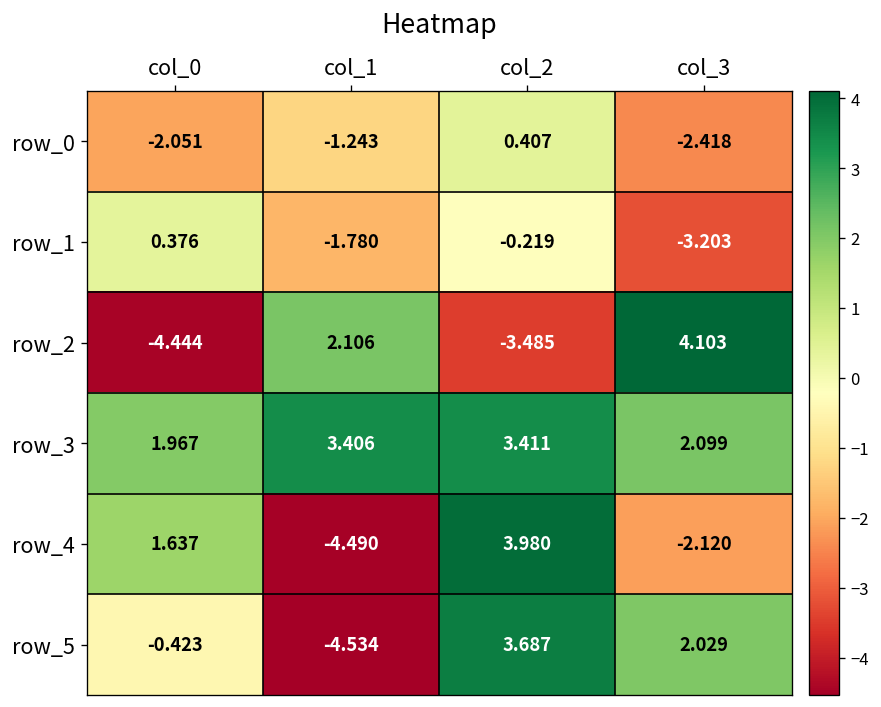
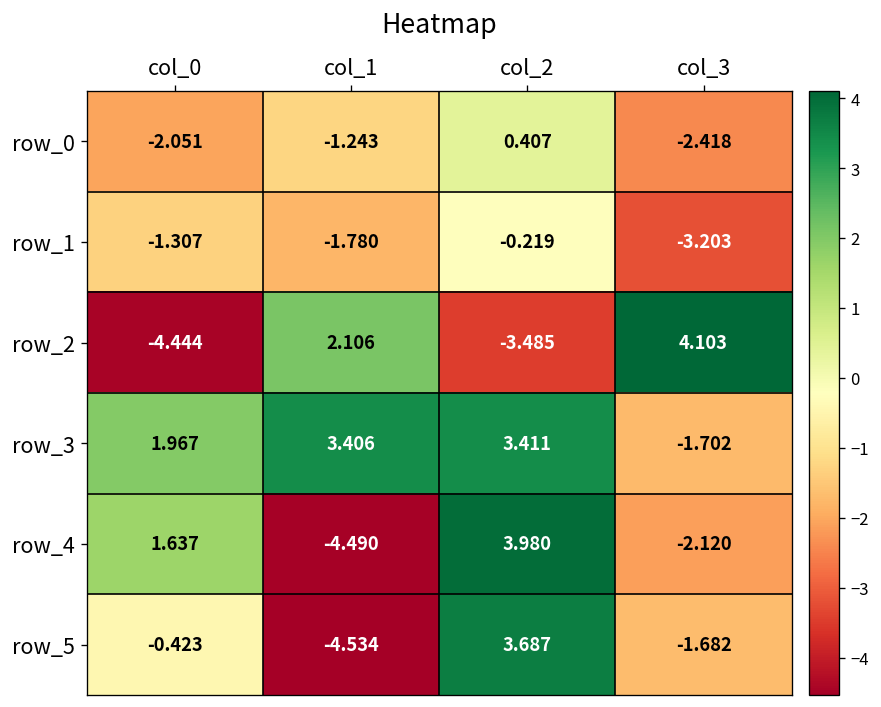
row_1, col_0: 0.376 -> -1.307
row_3, col_3: 2.099 -> -1.702
row_5, col_3: 2.029 -> -1.682
